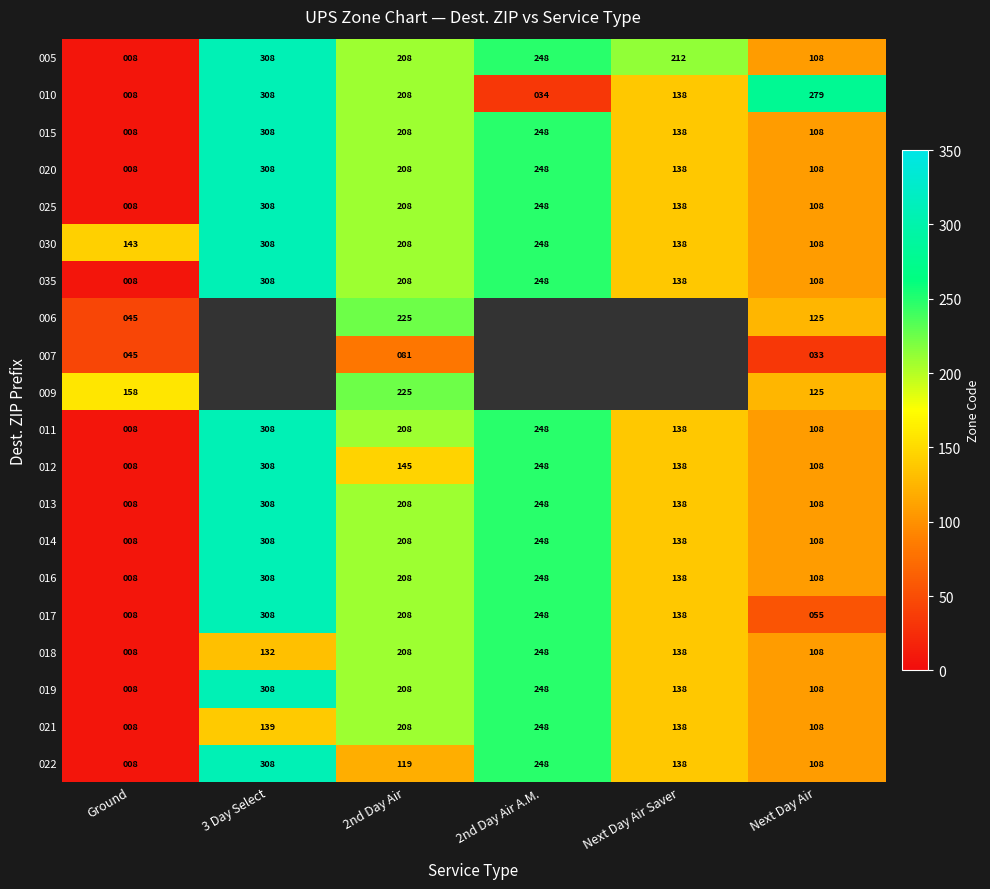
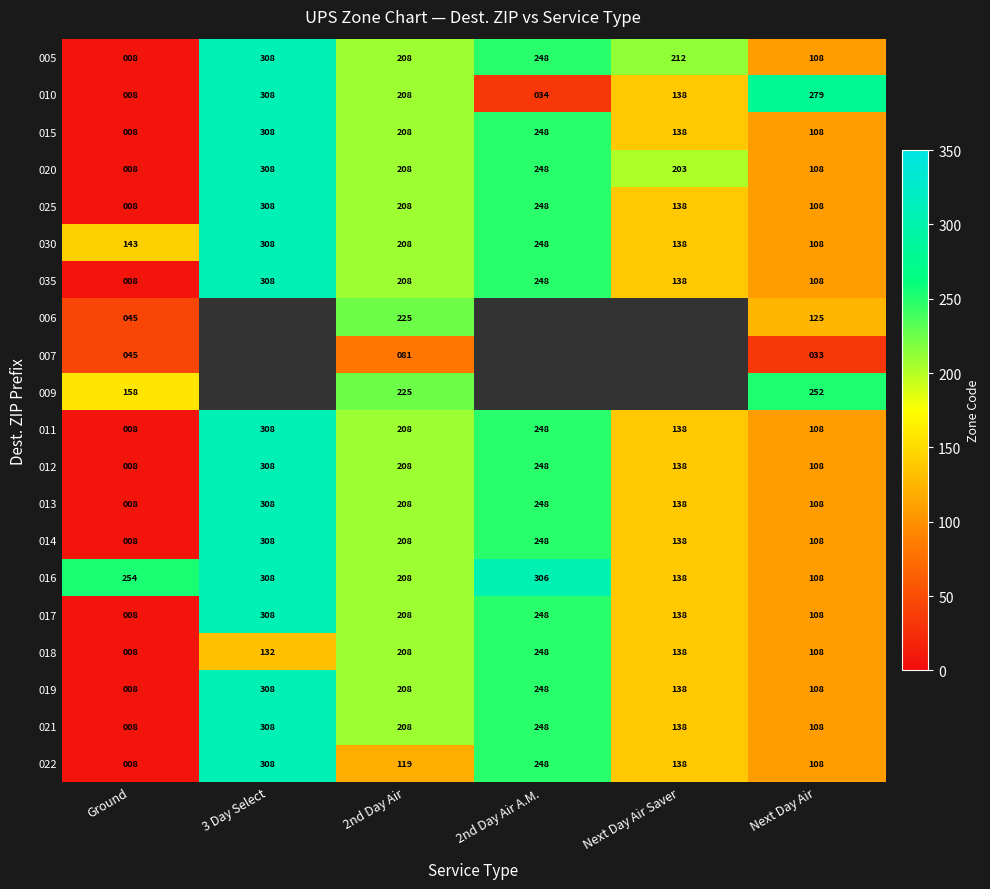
020, Next Day Air Saver: 138 -> 203
009, Next Day Air: 125 -> 252
012, 2nd Day Air: 145 -> 208
016, Ground: 008 -> 254
016, 2nd Day Air A.M.: 248 -> 306
017, Next Day Air: 055 -> 108
021, 3 Day Select: 139 -> 308
